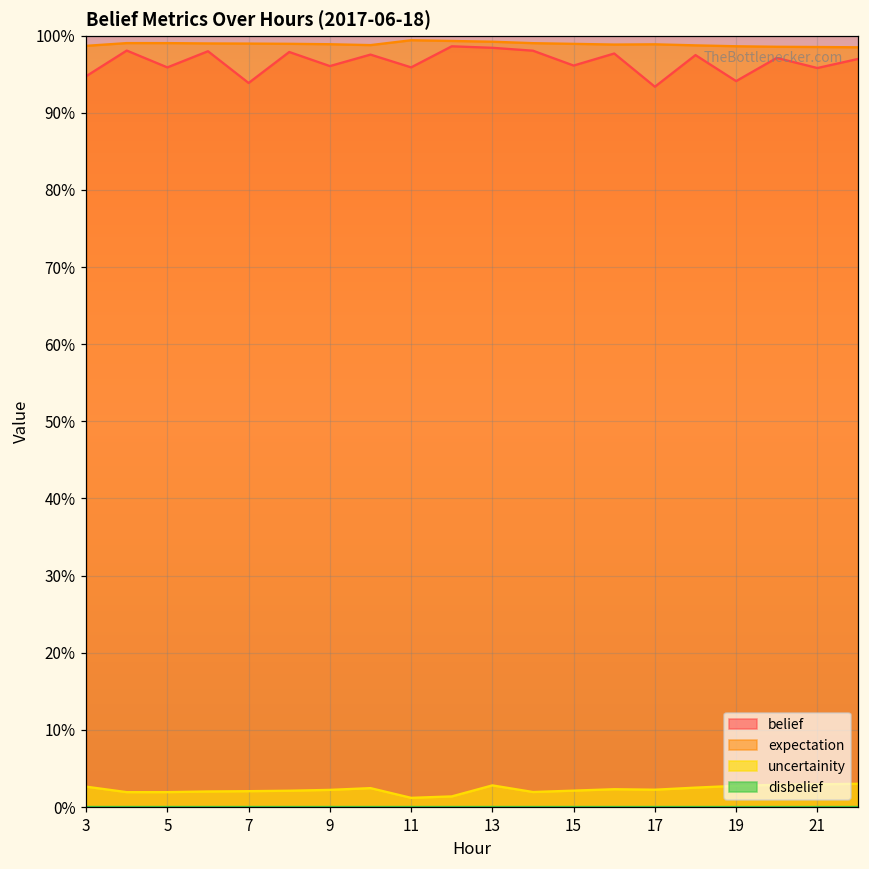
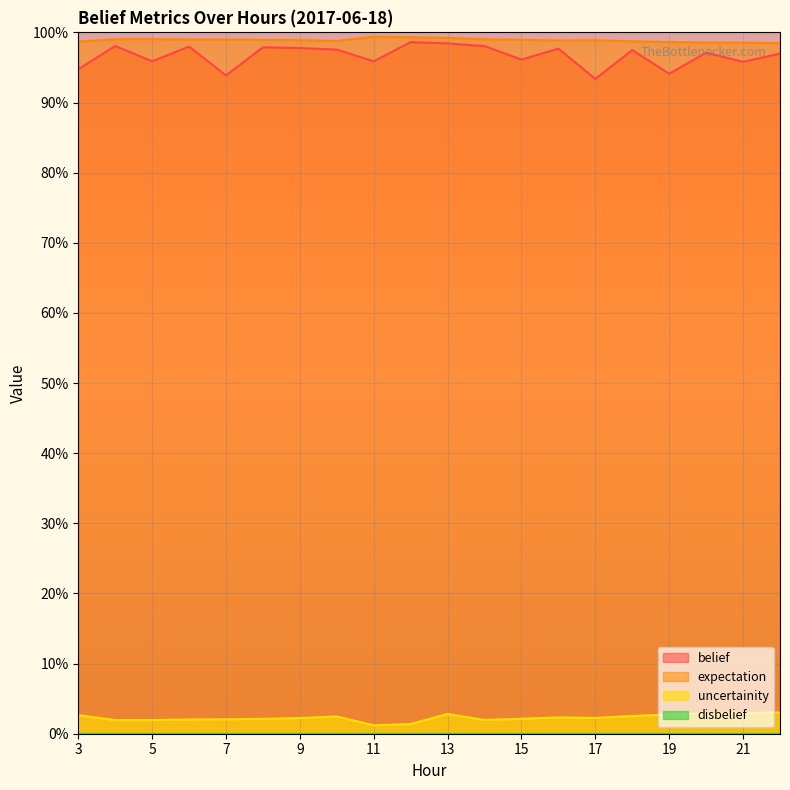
belief, 9: 96% -> 98%
